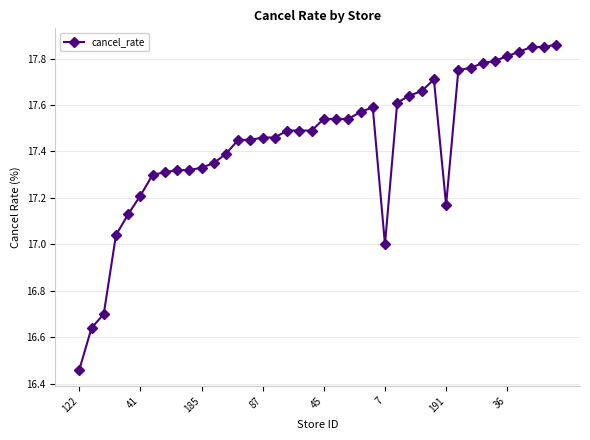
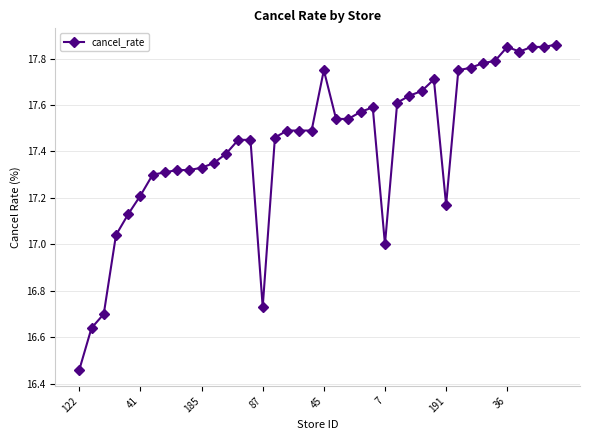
87: 17.46 -> 16.73
45: 17.54 -> 17.75
36: 17.81 -> 17.85
